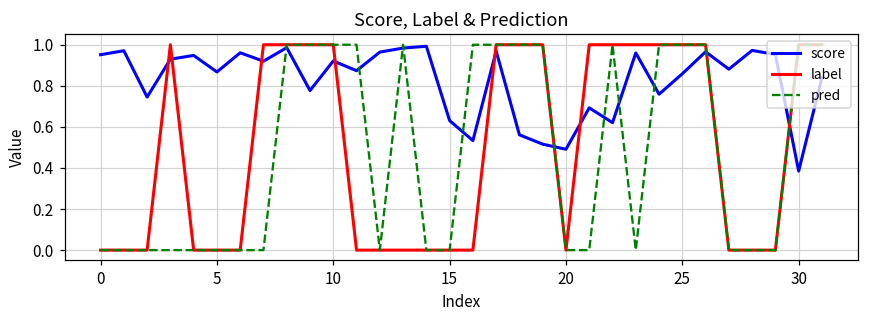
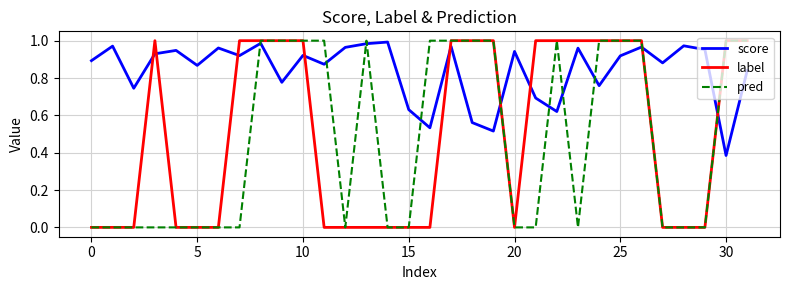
score, 0: 0.95 -> 0.89
score, 20: 0.49 -> 0.94
score, 25: 0.86 -> 0.92
